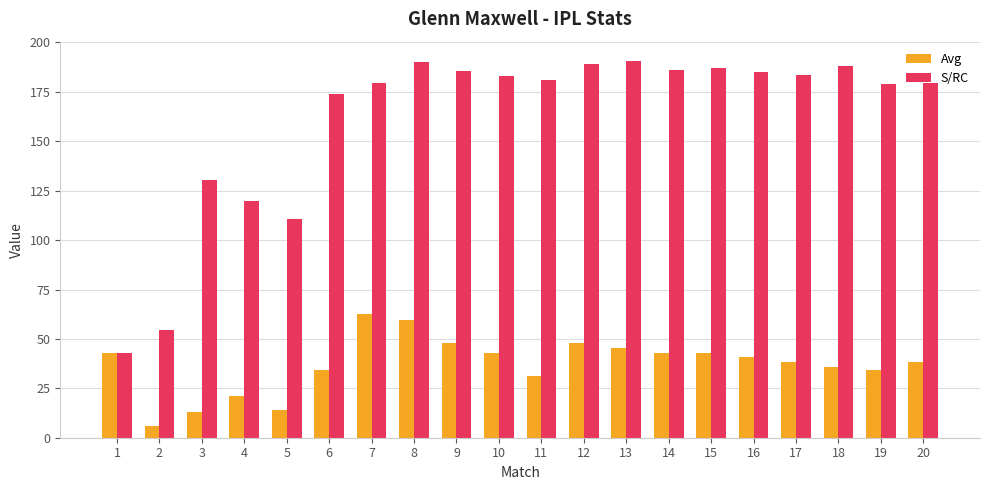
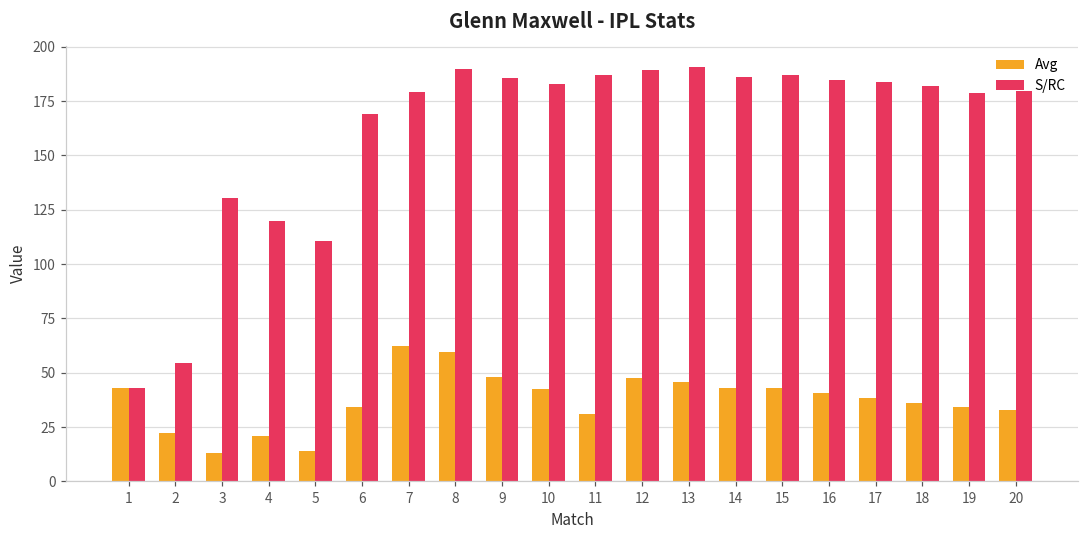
Avg, 2: 6 -> 23
S/RC, 6: 174 -> 169
S/RC, 11: 181 -> 187
S/RC, 18: 188 -> 182
Avg, 20: 39 -> 33
